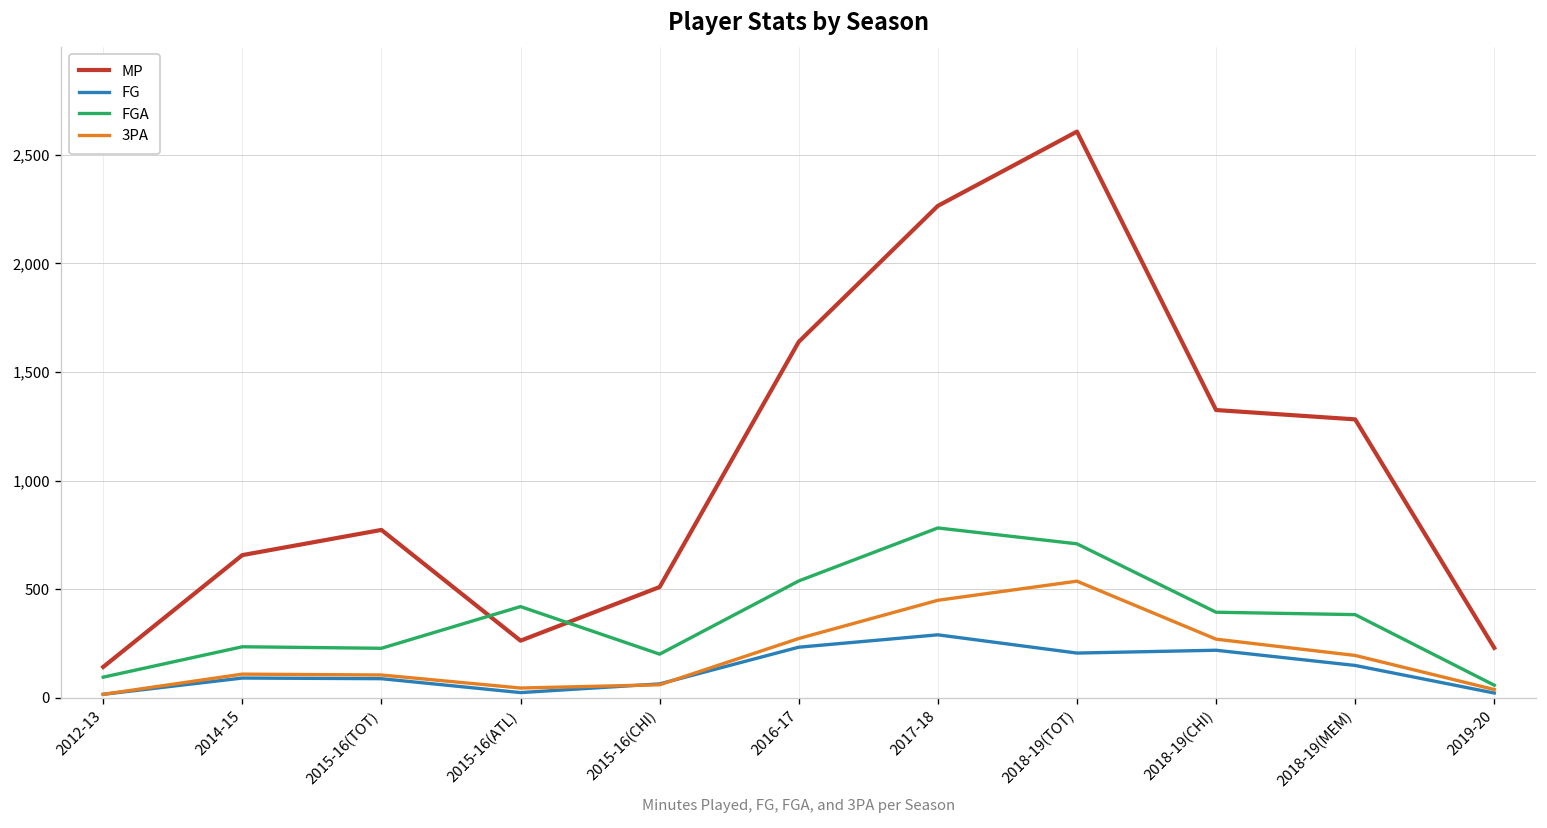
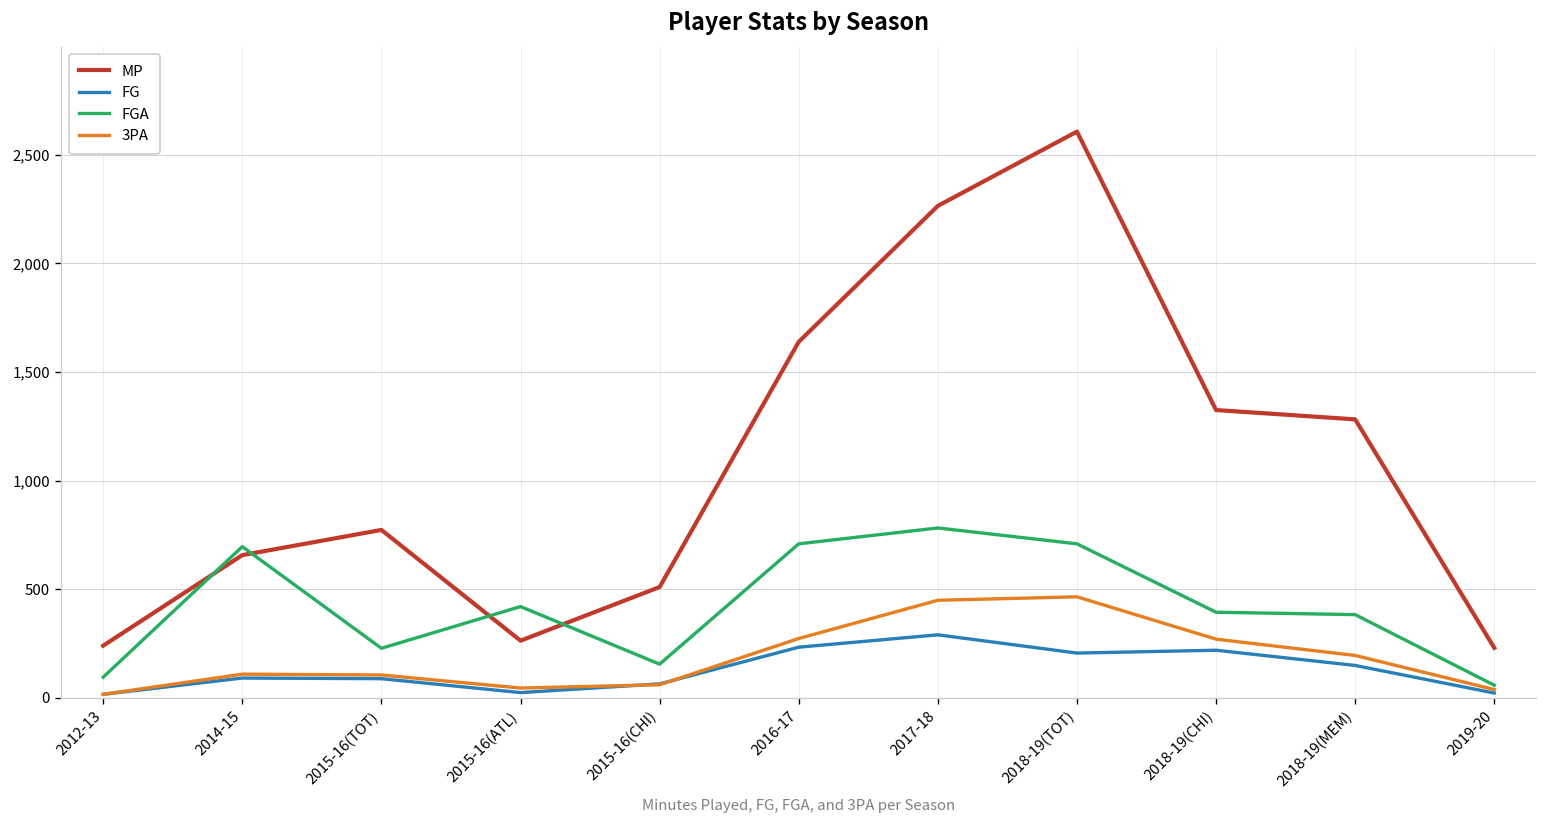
MP, 2012-13: 140 -> 240
FGA, 2014-15: 240 -> 700
FGA, 2015-16(CHI): 200 -> 160
FGA, 2016-17: 540 -> 710
3PA, 2018-19(TOT): 540 -> 470
